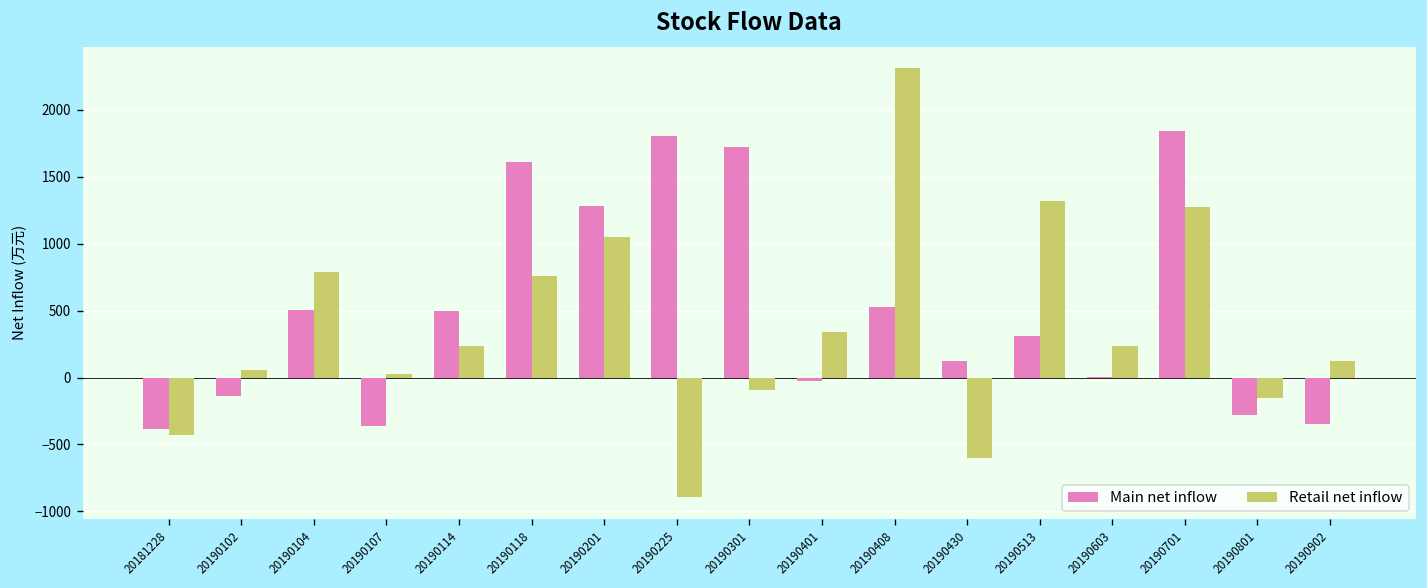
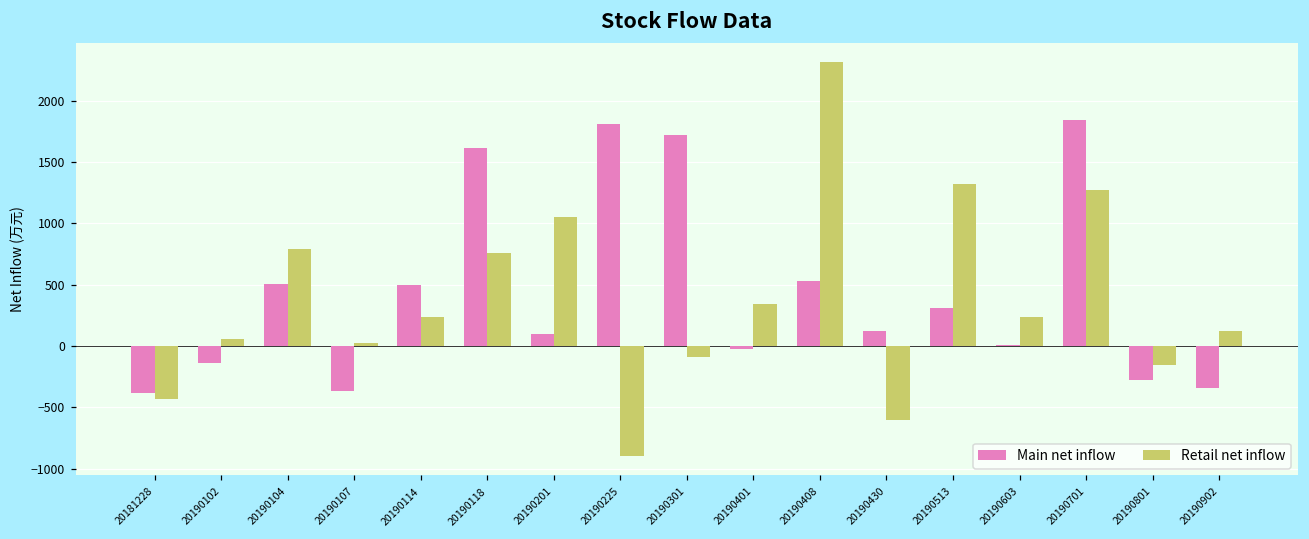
Main net inflow, 20190201: 1280 -> 100
